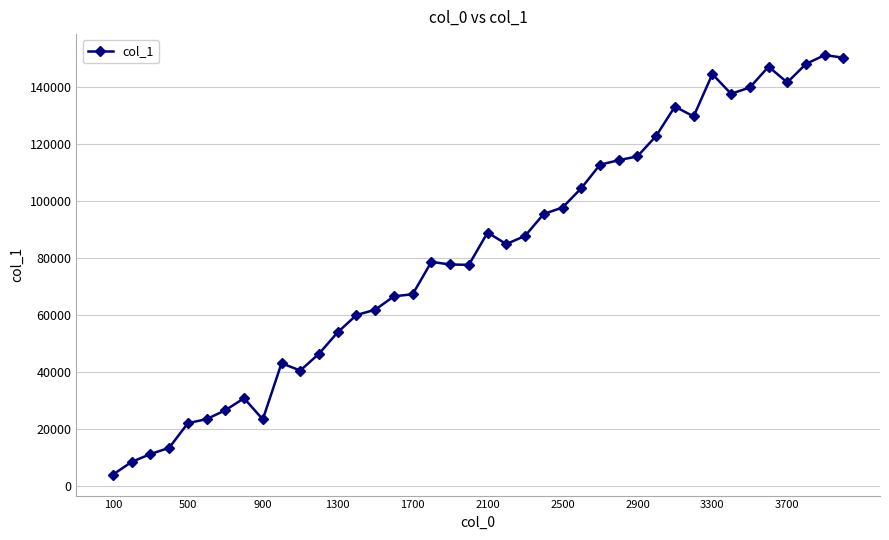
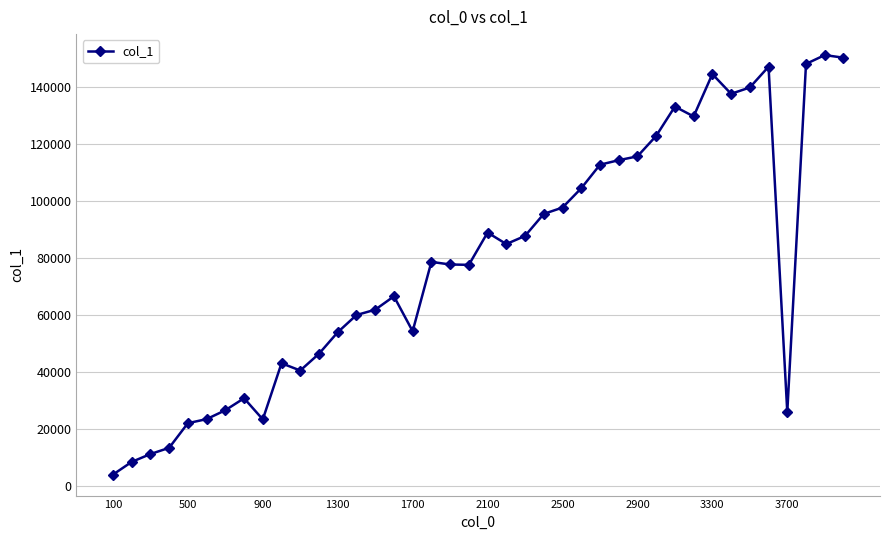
1700: 67000 -> 54000
3700: 142000 -> 26000
